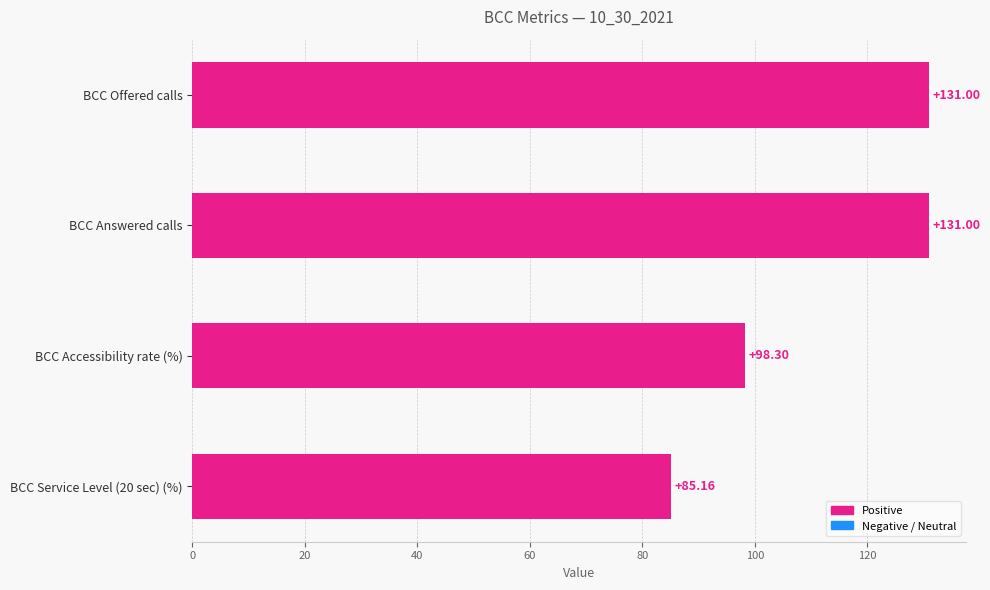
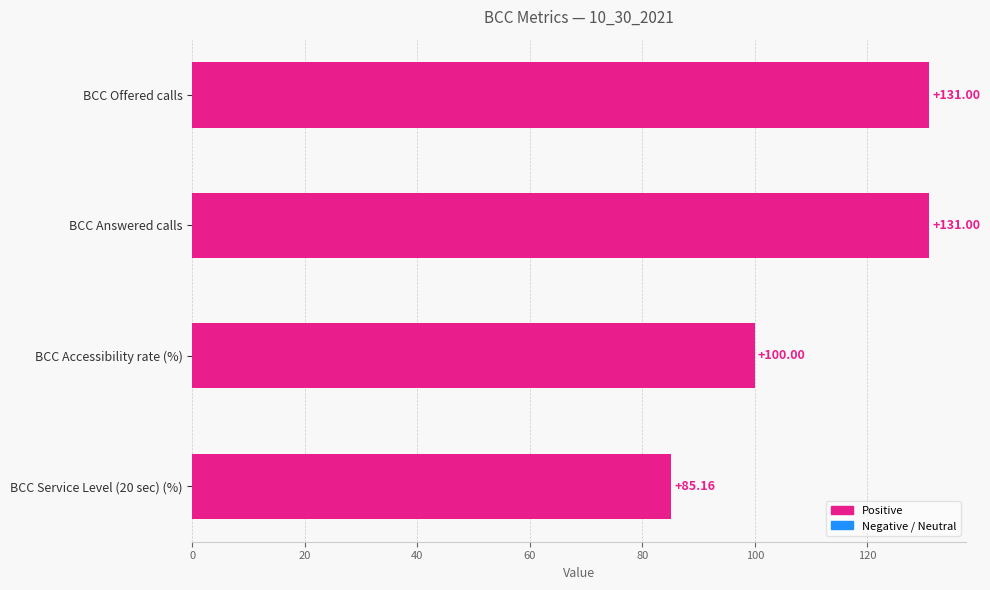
BCC Accessibility rate (%): +98.30 -> +100.00
